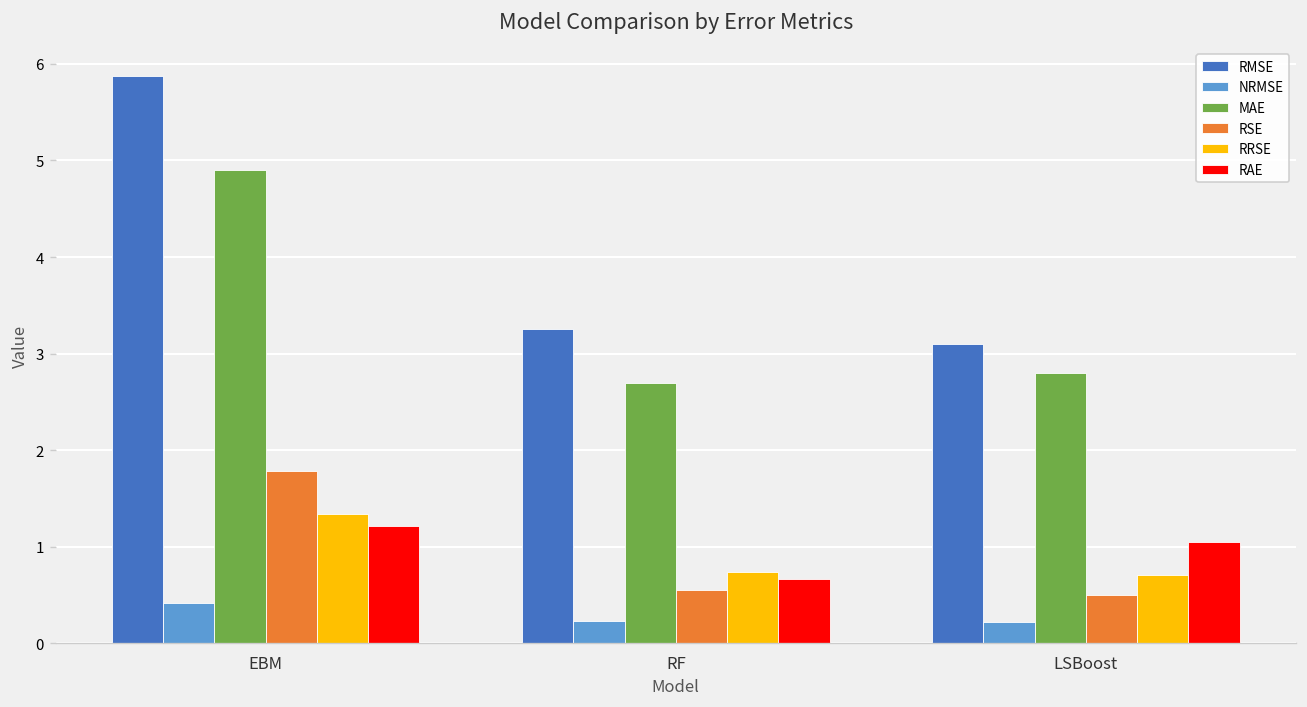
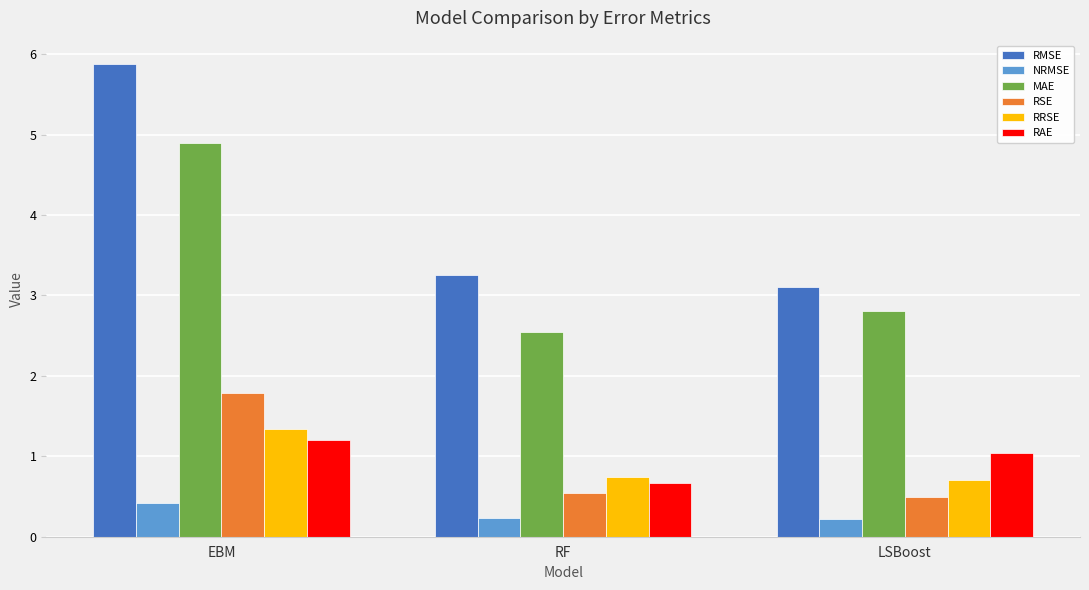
MAE, RF: 2.7 -> 2.5
